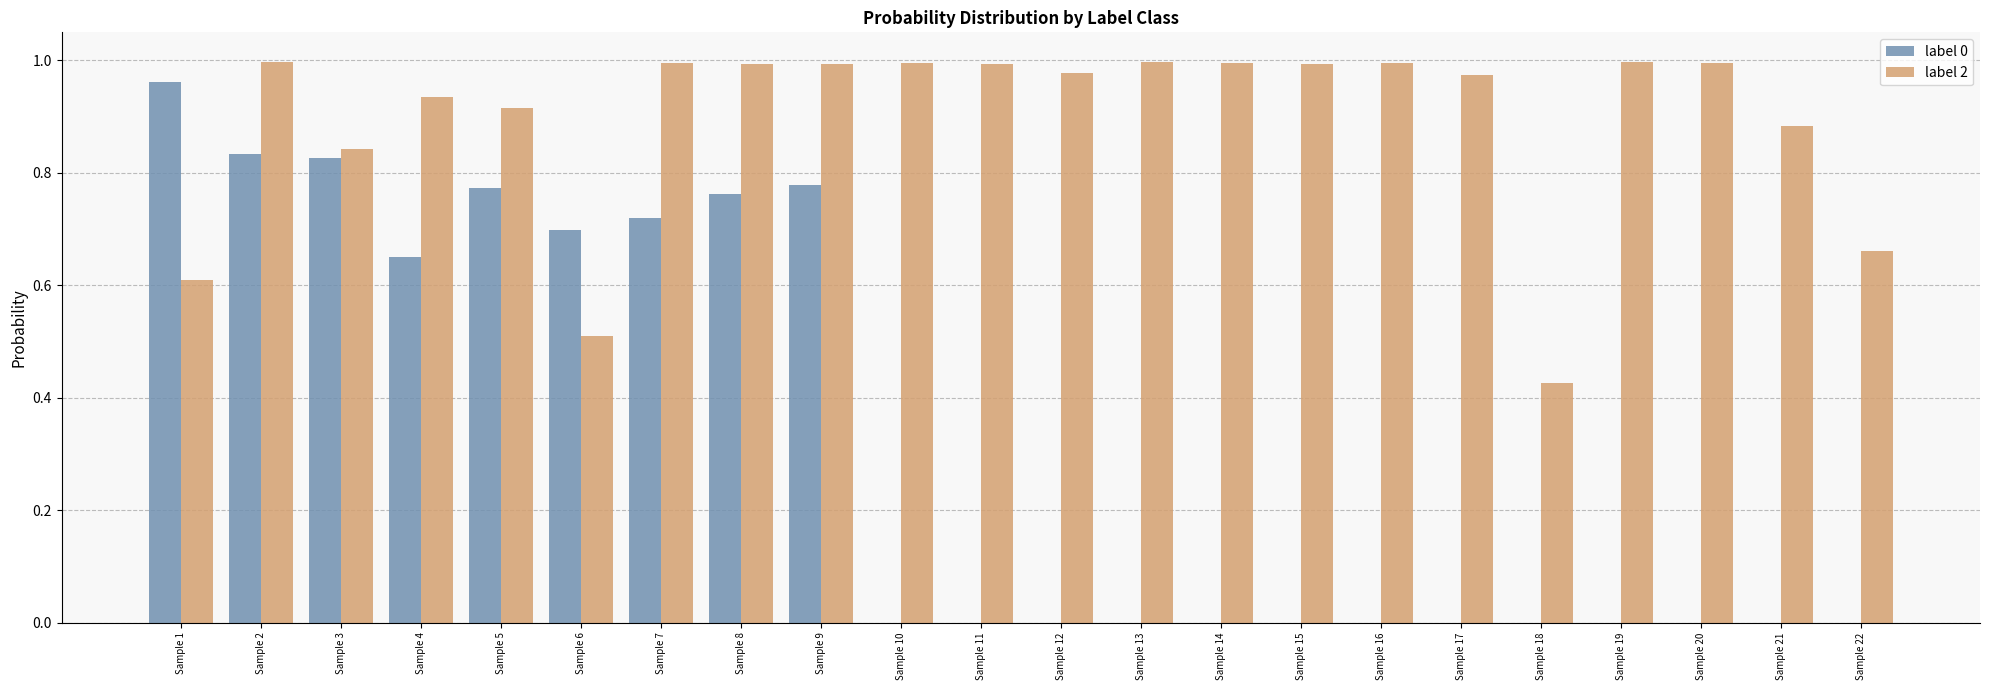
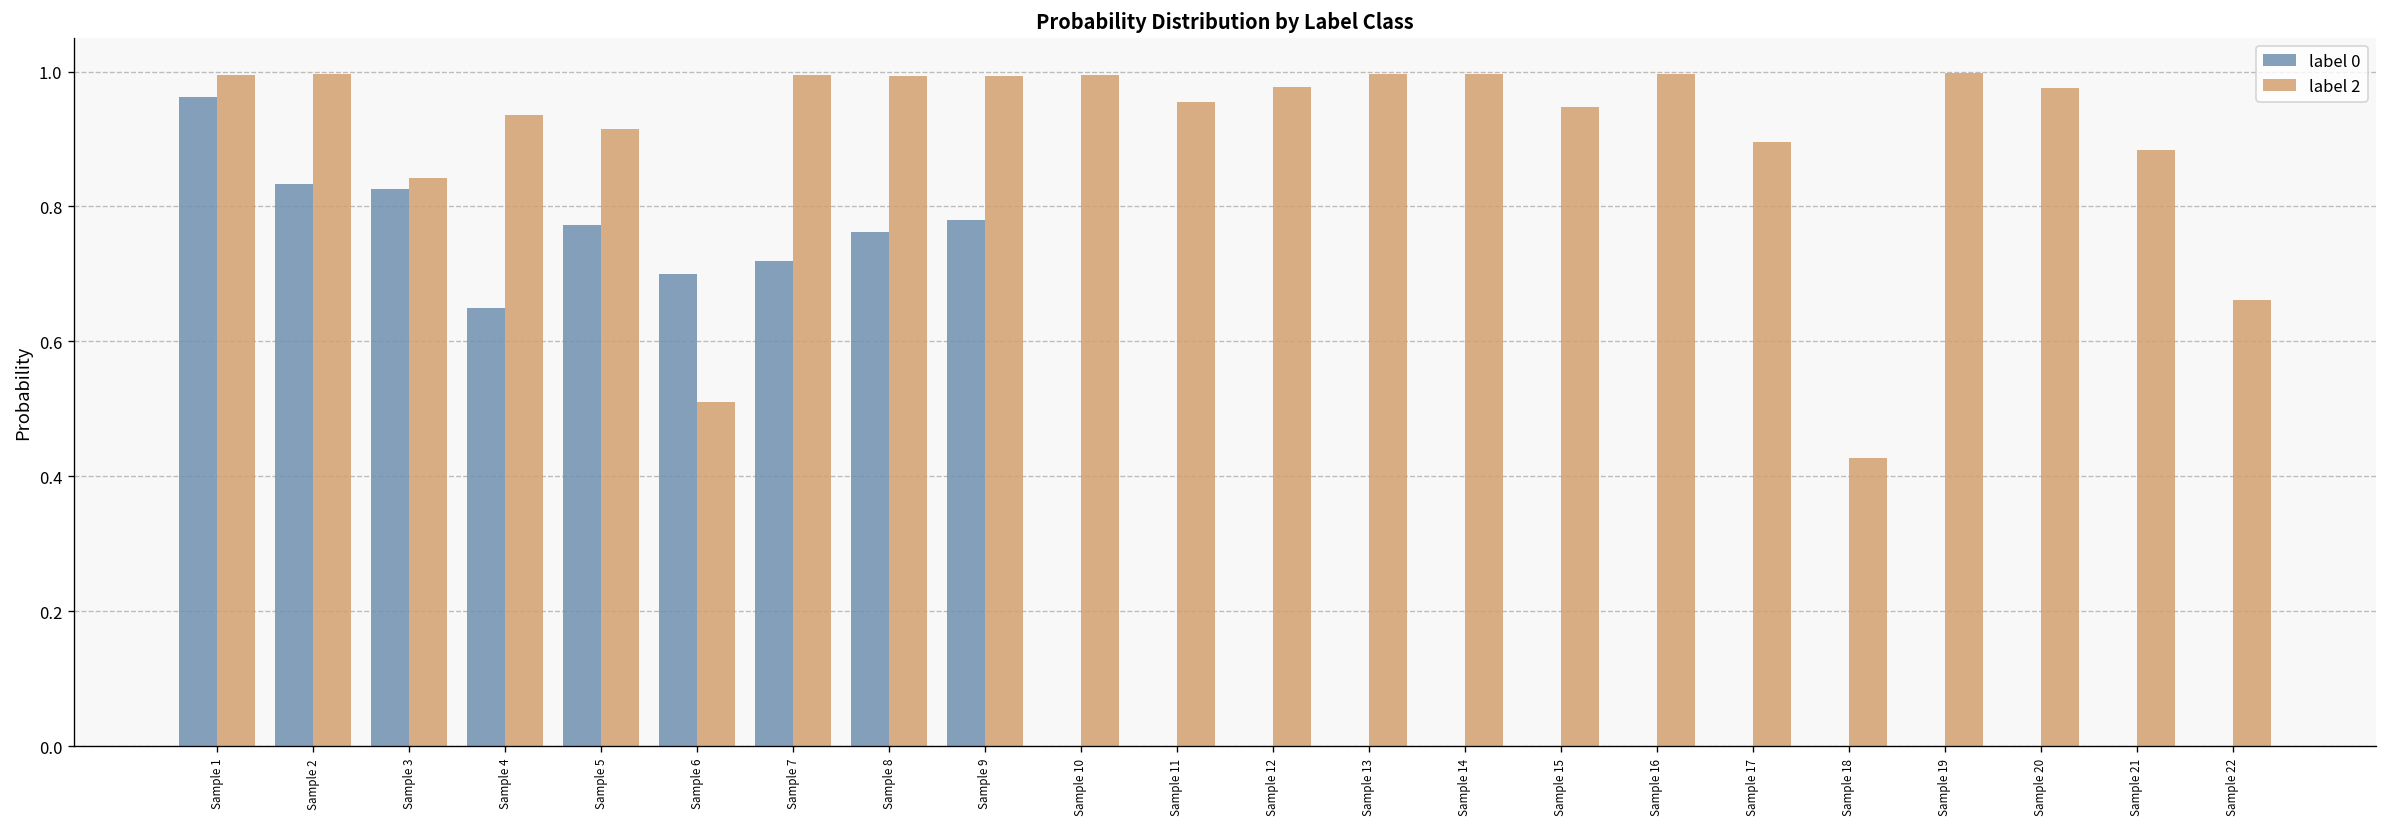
label 2, Sample 1: 0.61 -> 1.00
label 2, Sample 11: 0.99 -> 0.95
label 2, Sample 15: 0.99 -> 0.95
label 2, Sample 17: 0.97 -> 0.90
label 2, Sample 20: 1.00 -> 0.98
